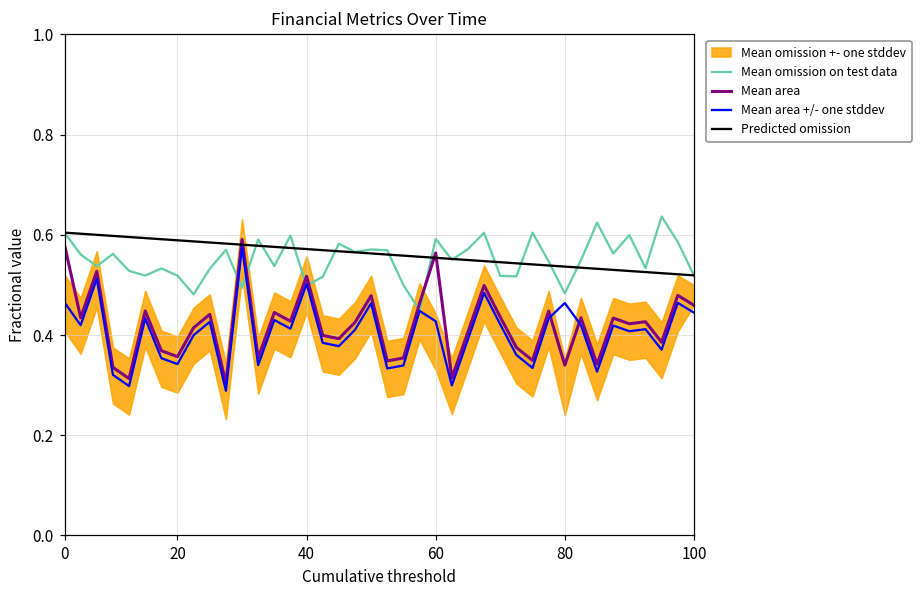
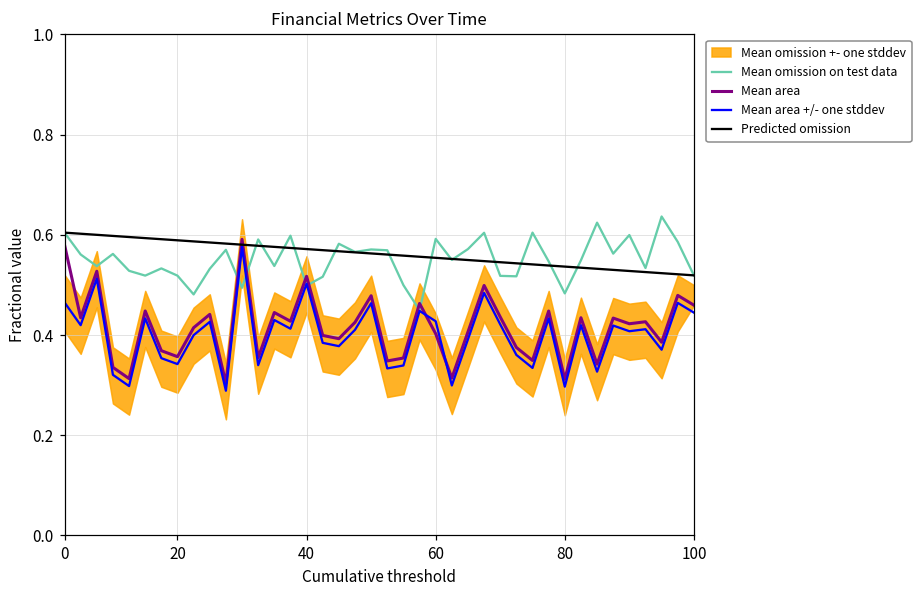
Mean area, 60: 0.56 -> 0.40
Mean area, 80: 0.34 -> 0.31
Mean area +/- one stddev, 80: 0.46 -> 0.30
